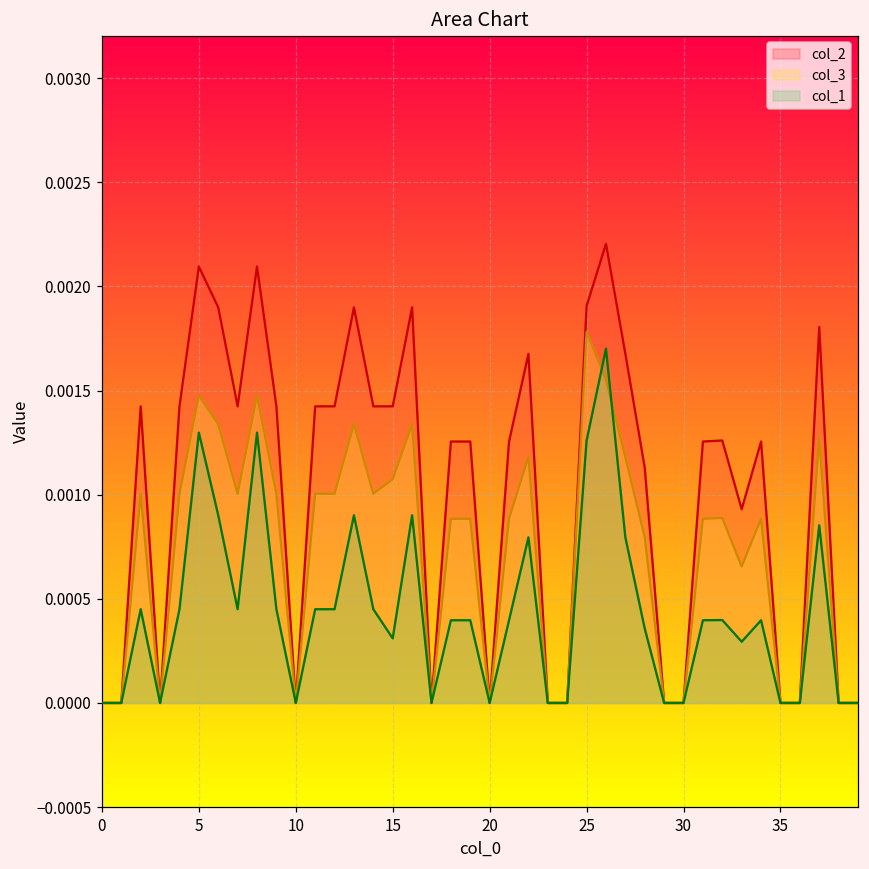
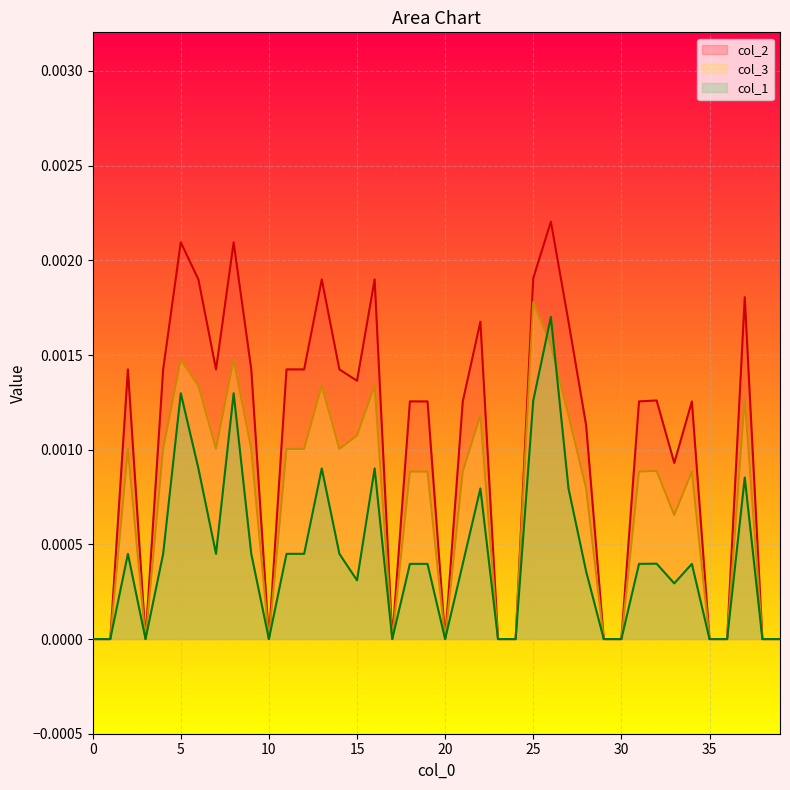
col_2, 15: 0.00142 -> 0.00136
